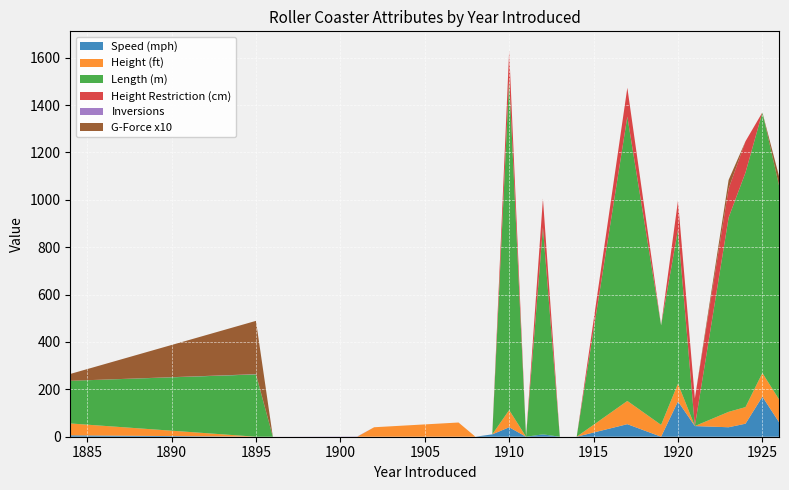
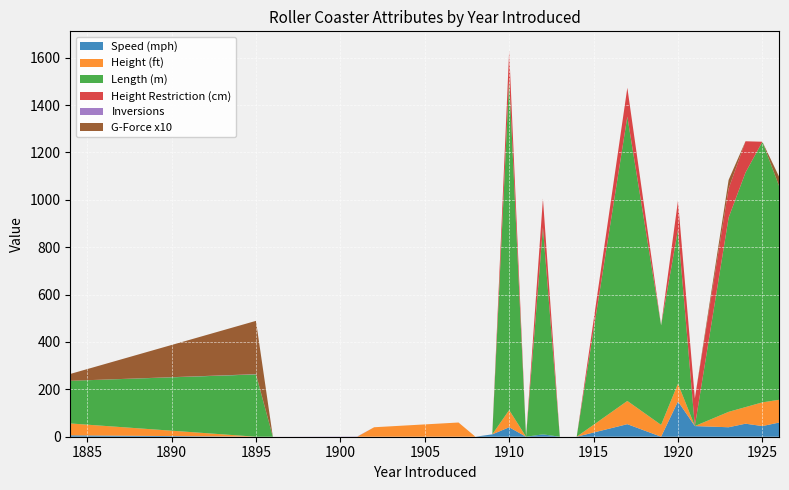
Speed (mph), 1925: 170 -> 50
